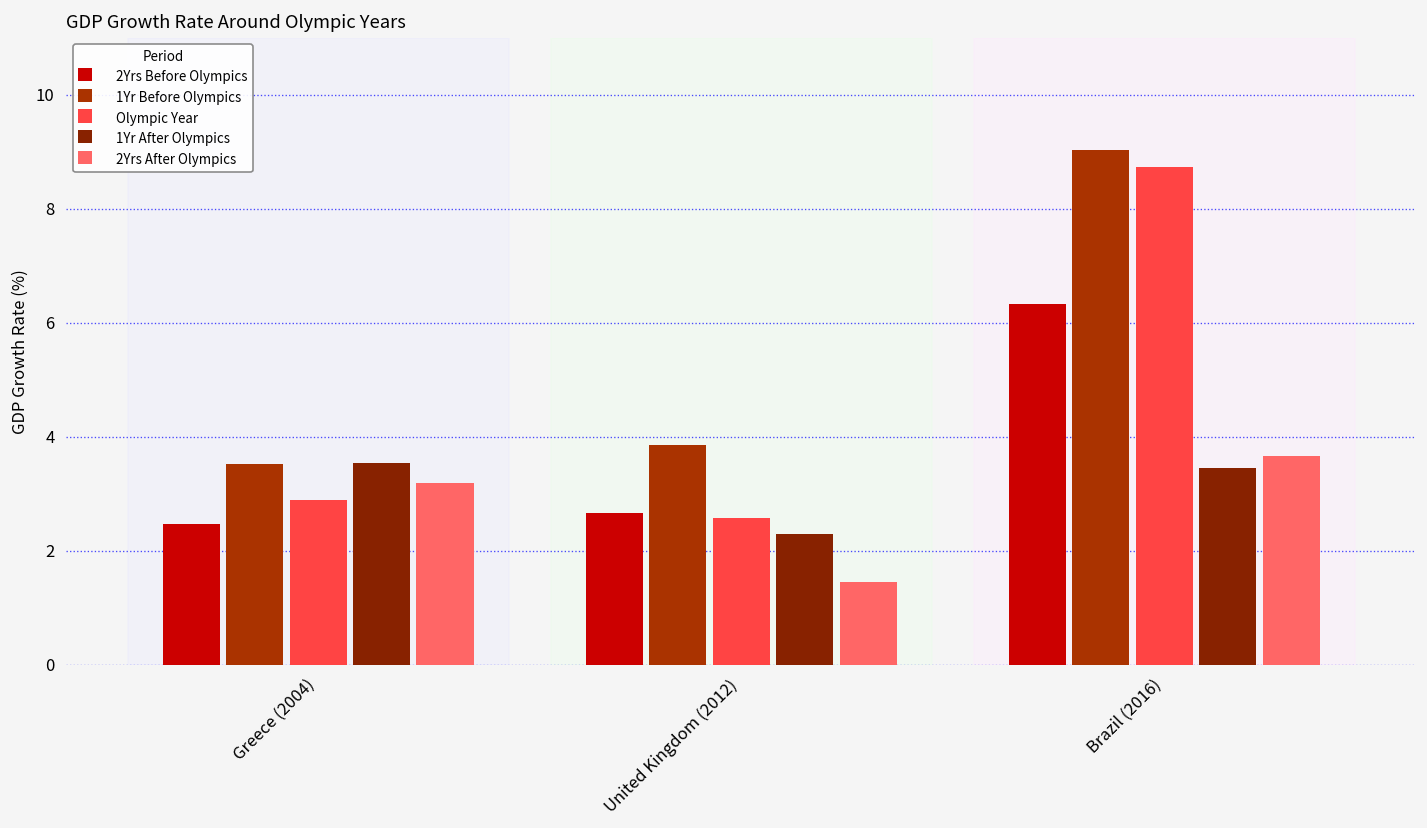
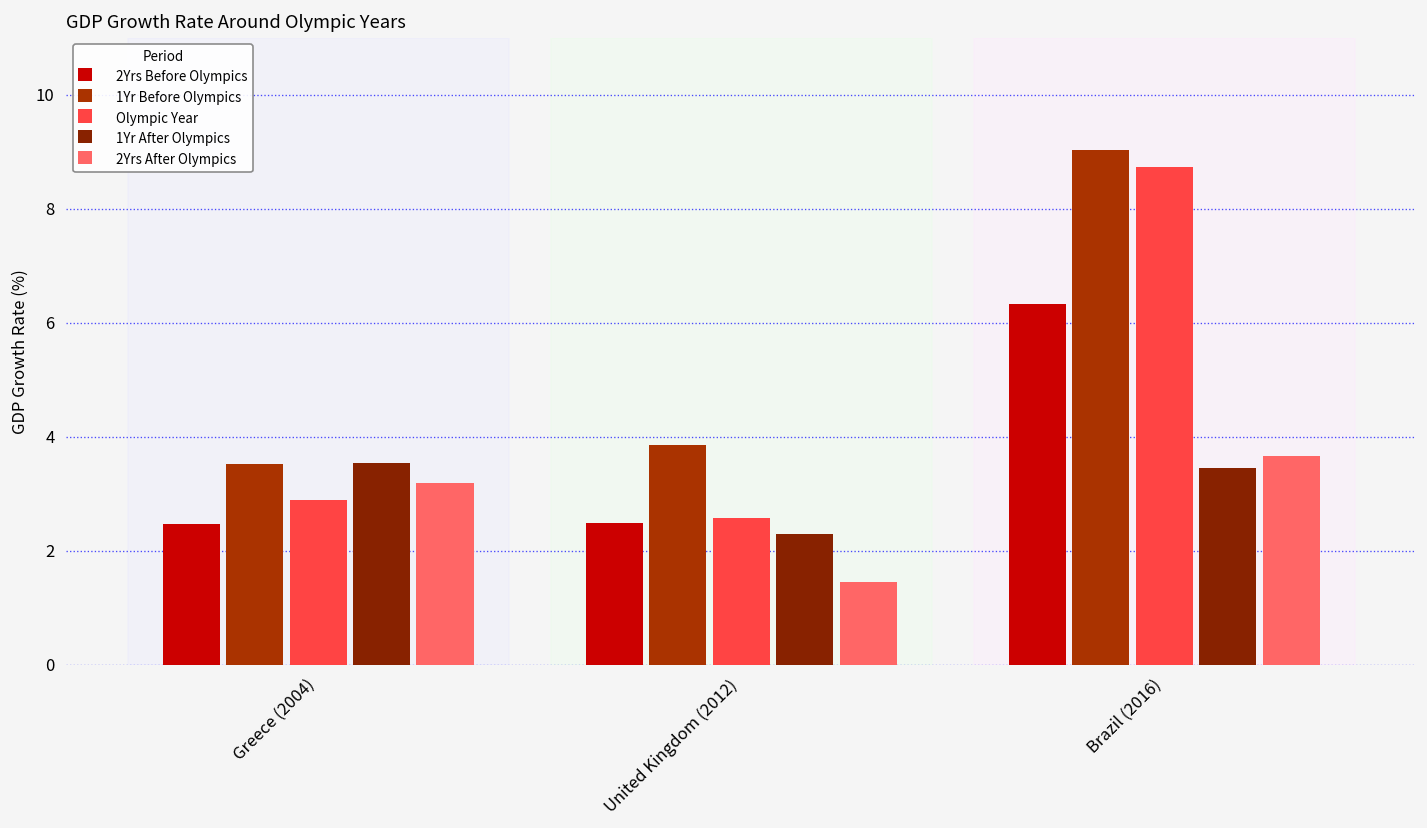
2Yrs Before Olympics, United Kingdom (2012): 2.7 -> 2.5
